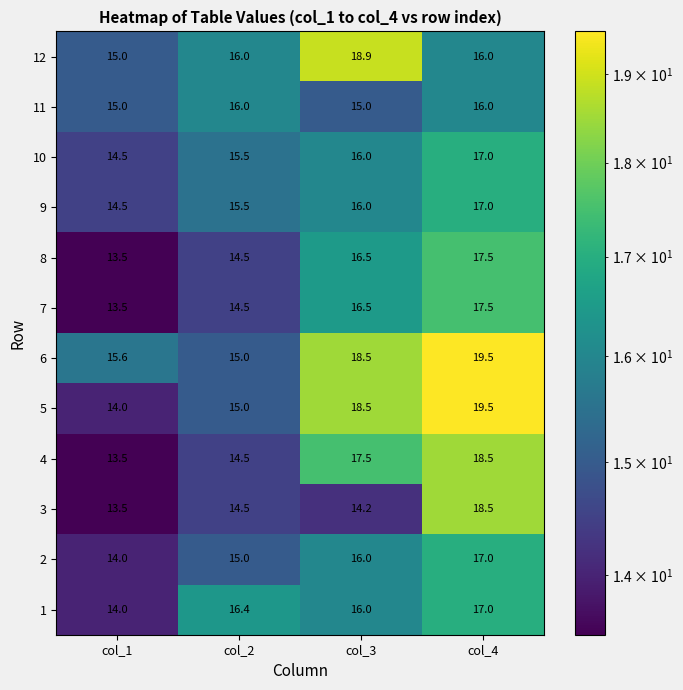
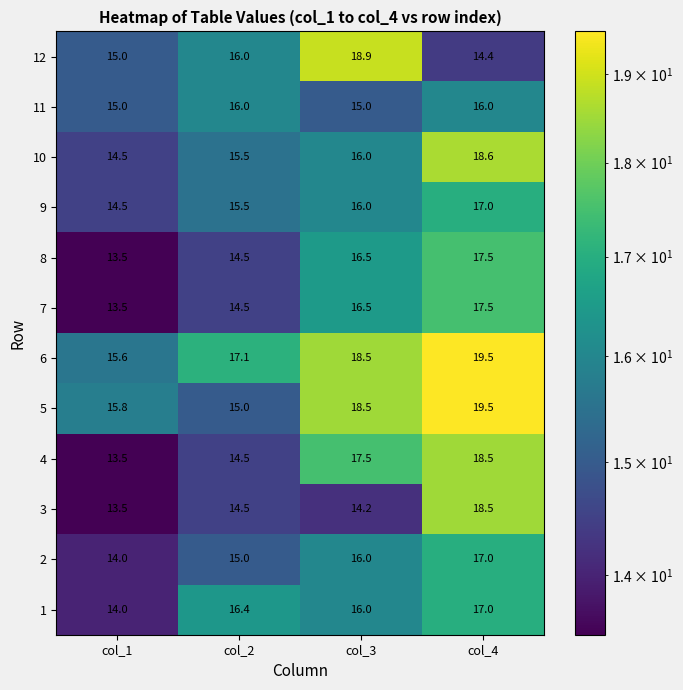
12, col_4: 16.0 -> 14.4
10, col_4: 17.0 -> 18.6
6, col_2: 15.0 -> 17.1
5, col_1: 14.0 -> 15.8
